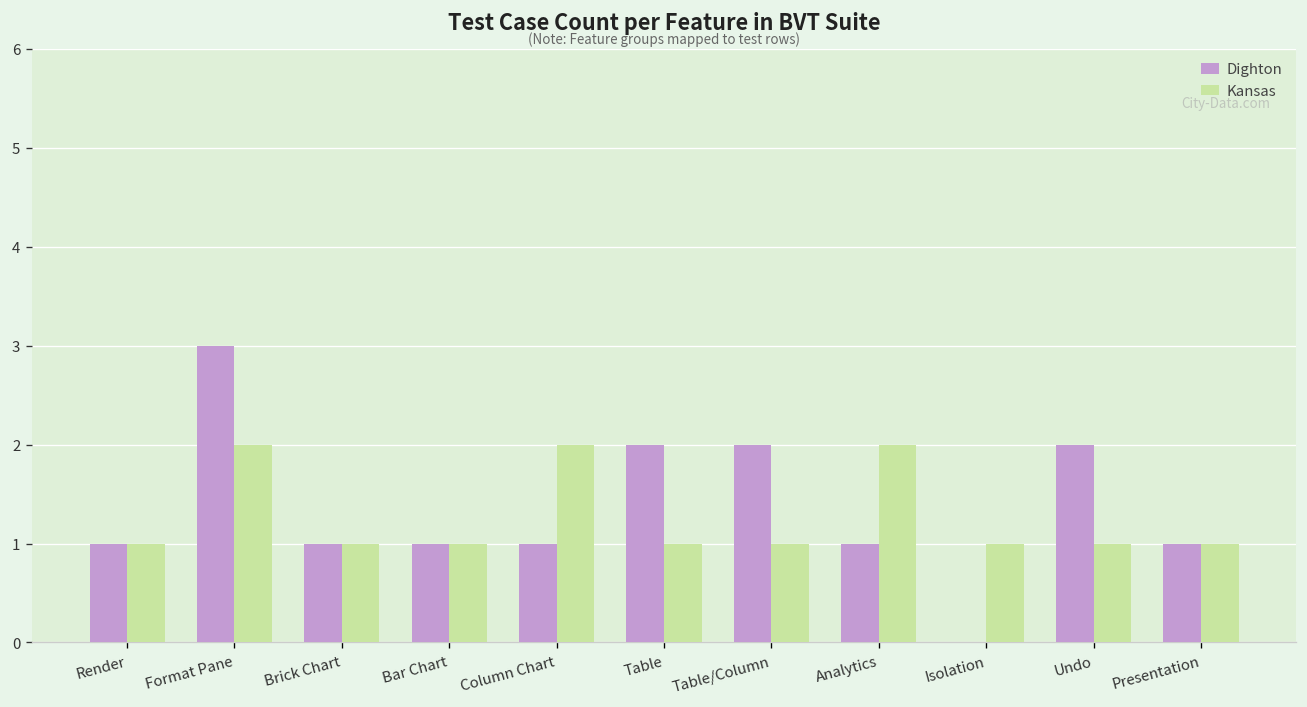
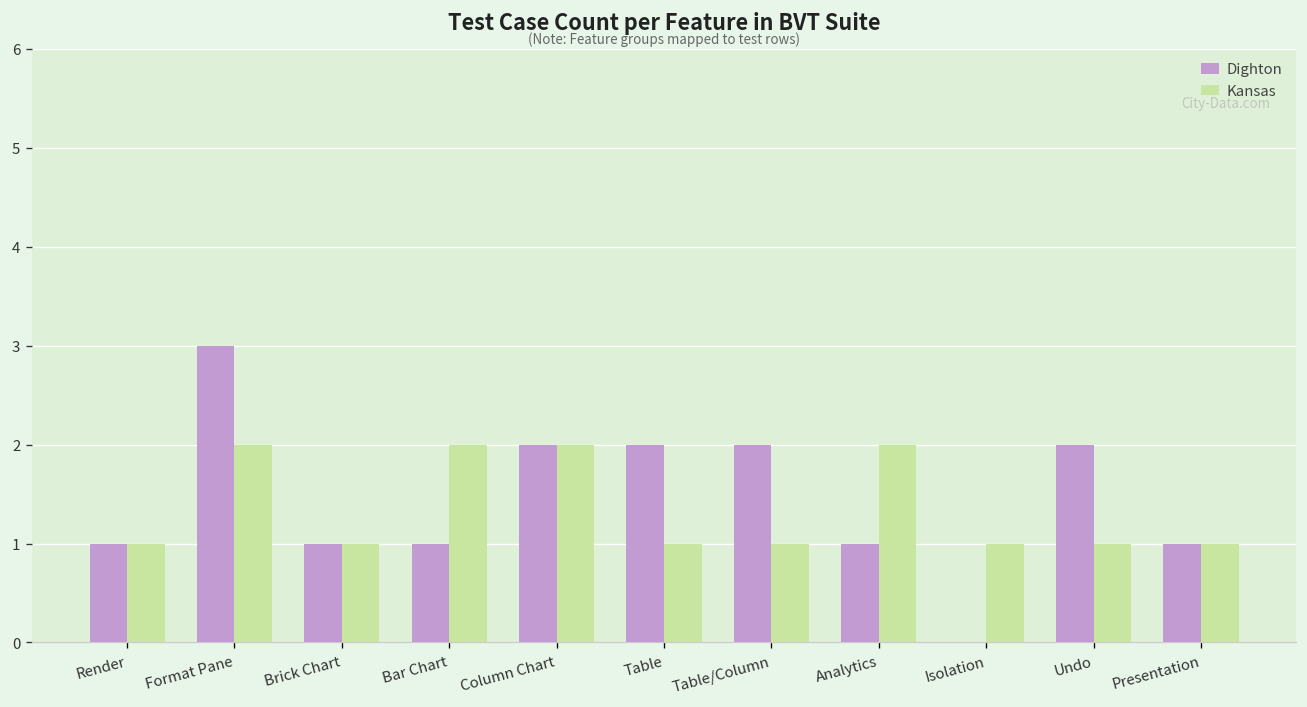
Kansas, Bar Chart: 1 -> 2
Dighton, Column Chart: 1 -> 2
